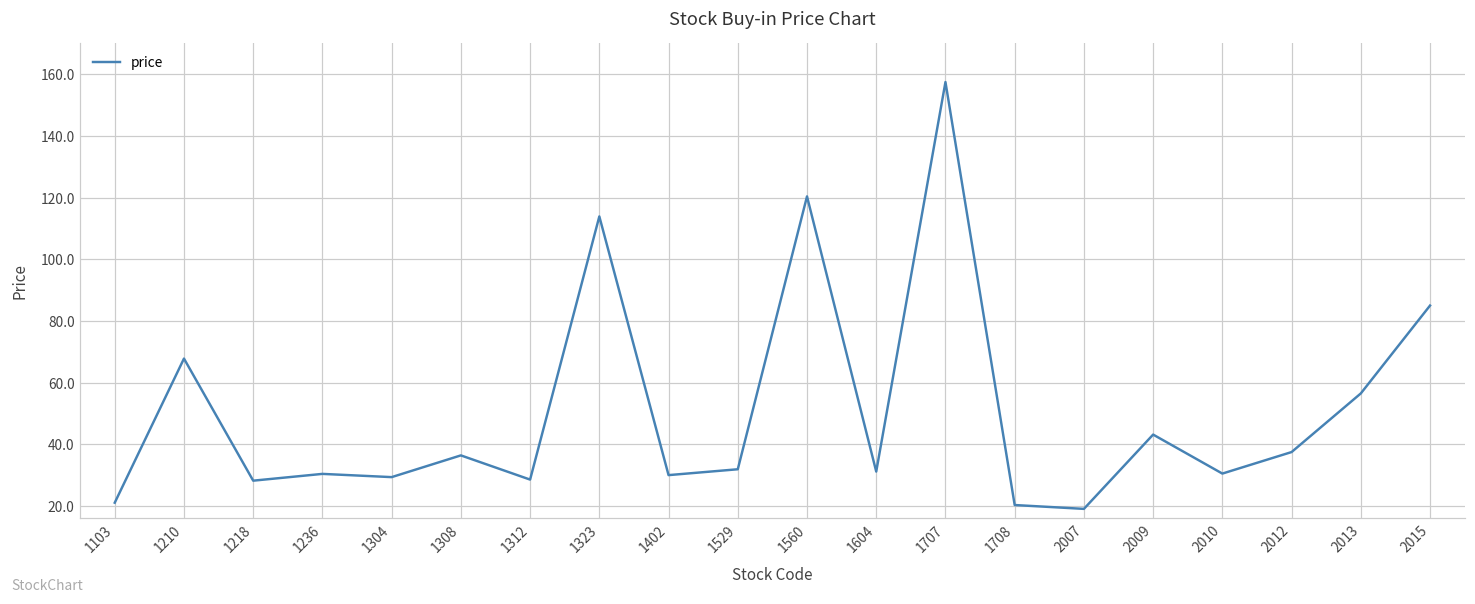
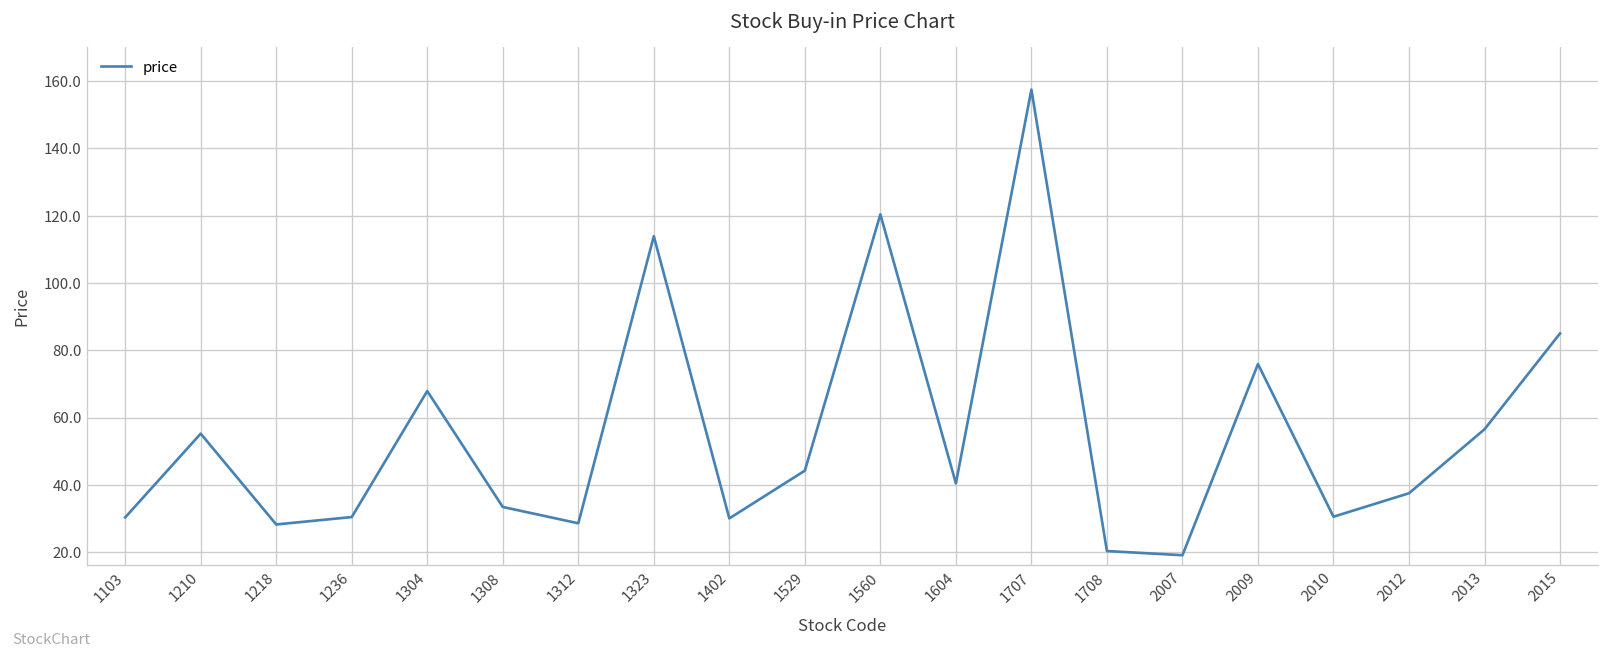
1103: 21 -> 30
1210: 68 -> 55
1304: 29 -> 68
1308: 36 -> 33
1529: 32 -> 44
1604: 31 -> 40
2009: 43 -> 76
